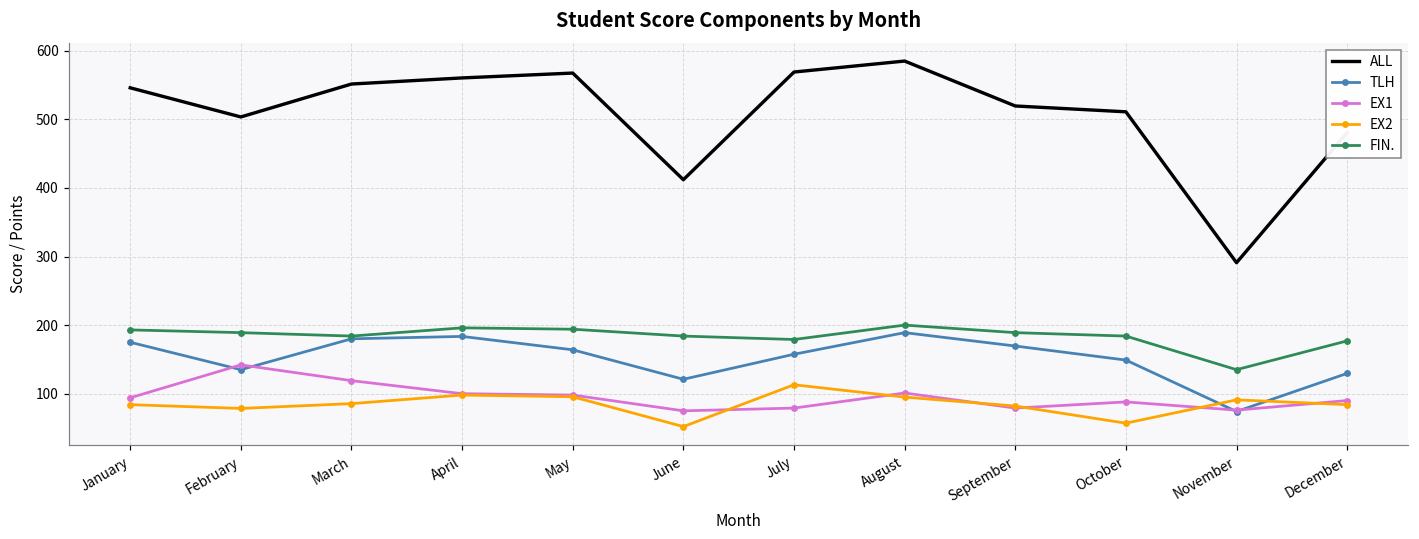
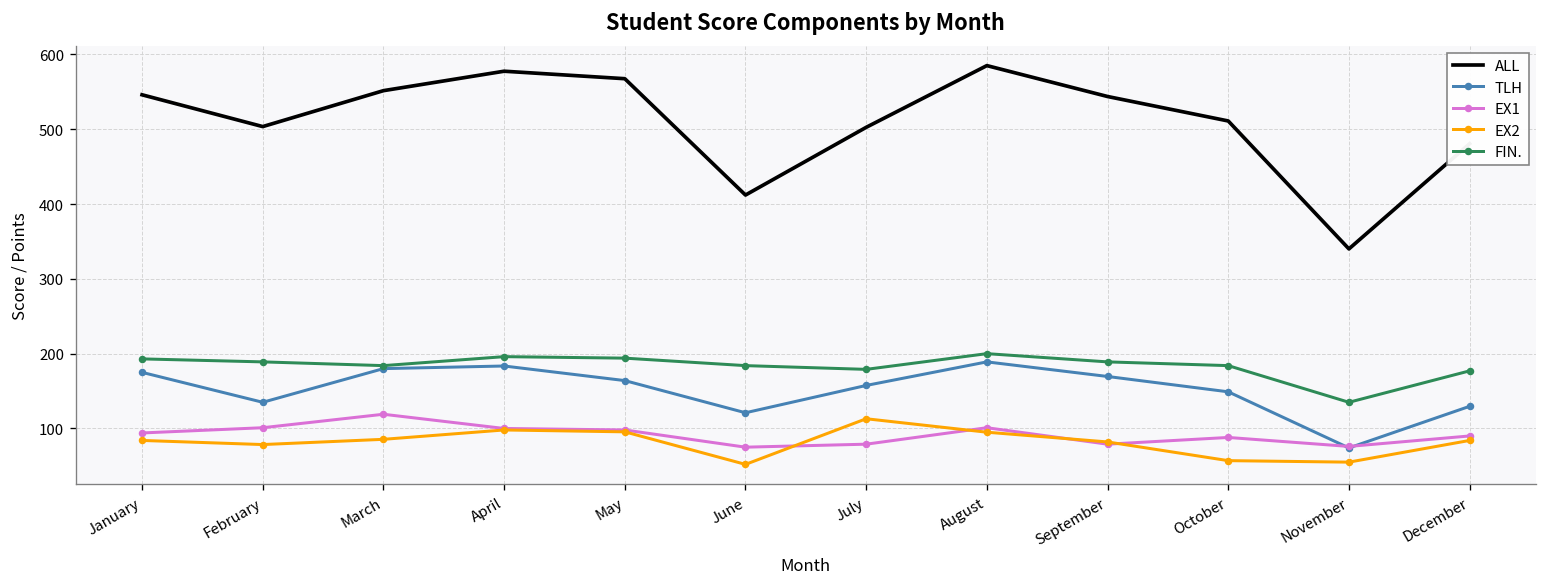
EX1, February: 140 -> 100
ALL, April: 560 -> 580
ALL, July: 570 -> 500
ALL, September: 520 -> 540
ALL, November: 290 -> 340
EX2, November: 90 -> 60
